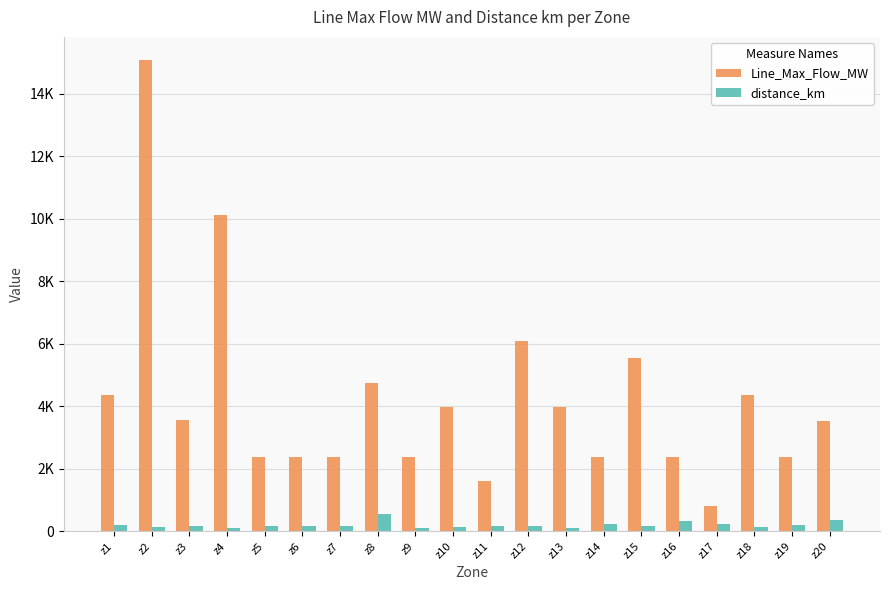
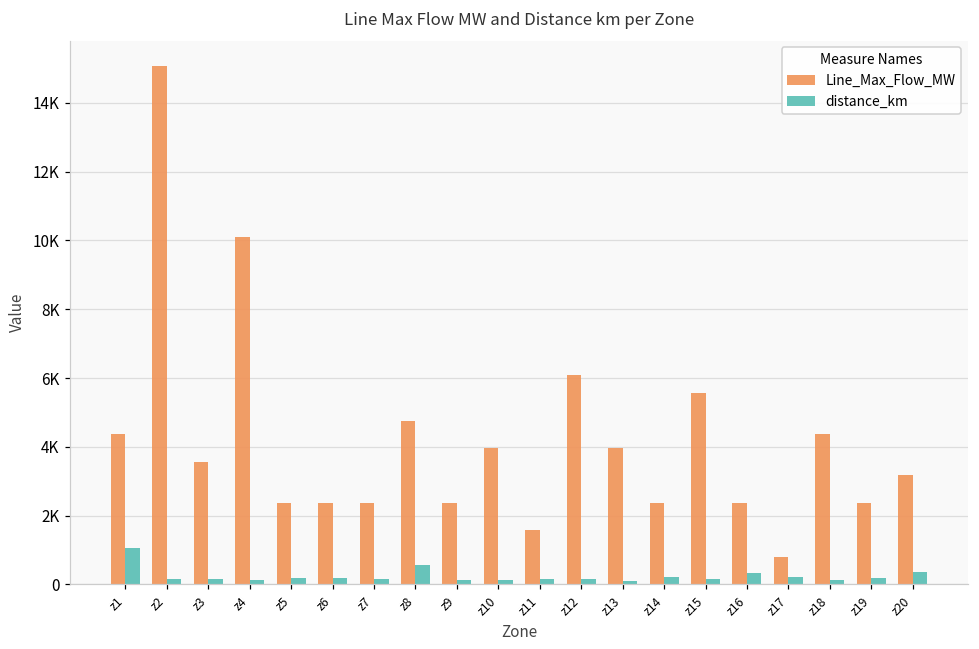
distance_km, z1: 200 -> 1100
Line_Max_Flow_MW, z20: 3500 -> 3200
